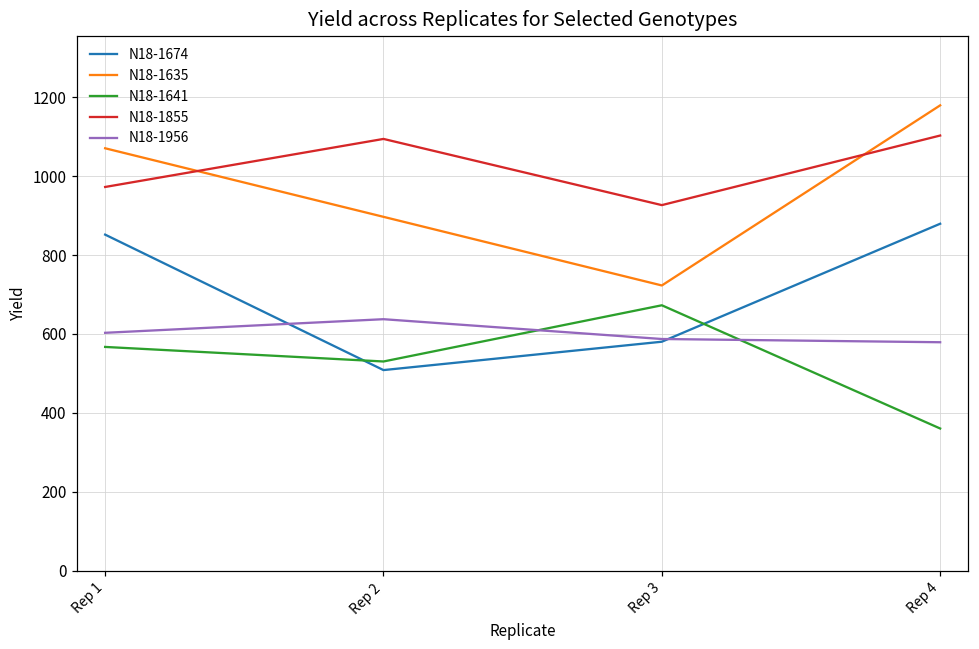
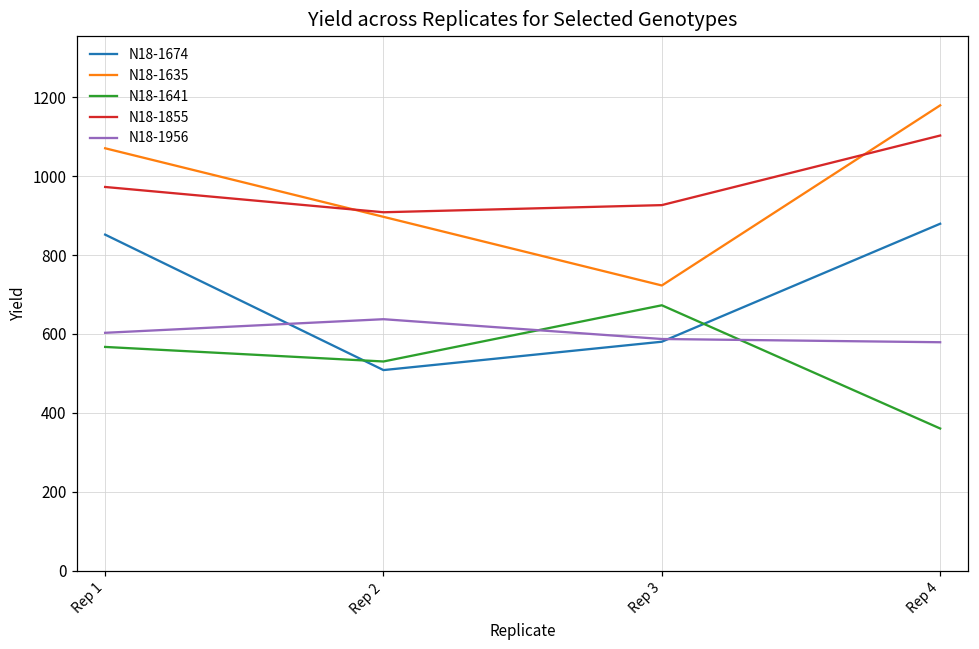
N18-1855, Rep 2: 1090 -> 910
